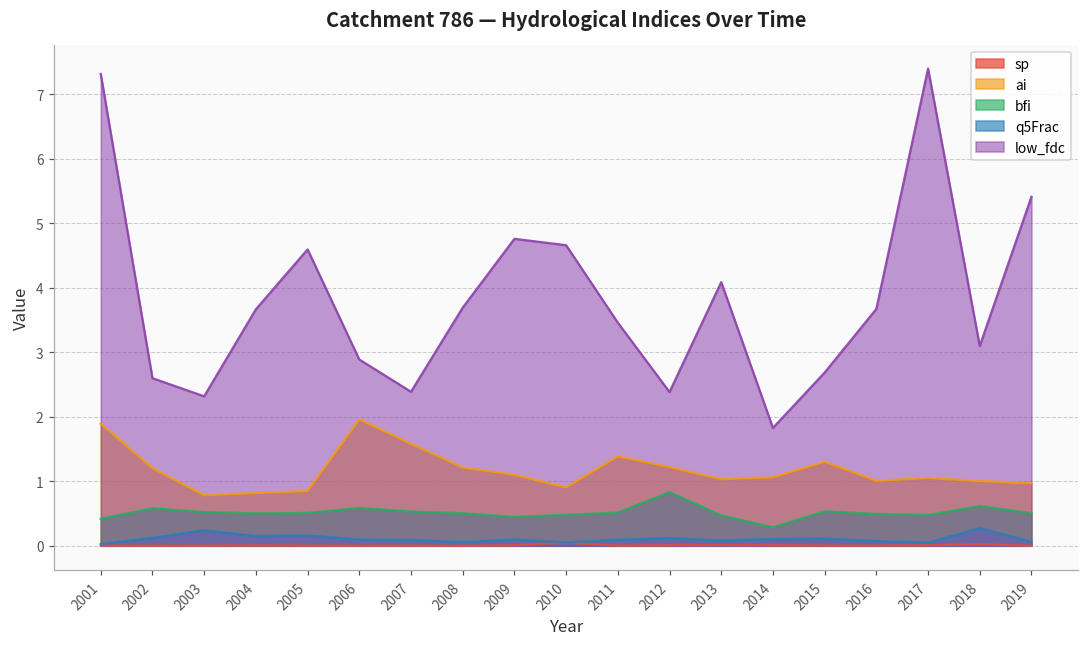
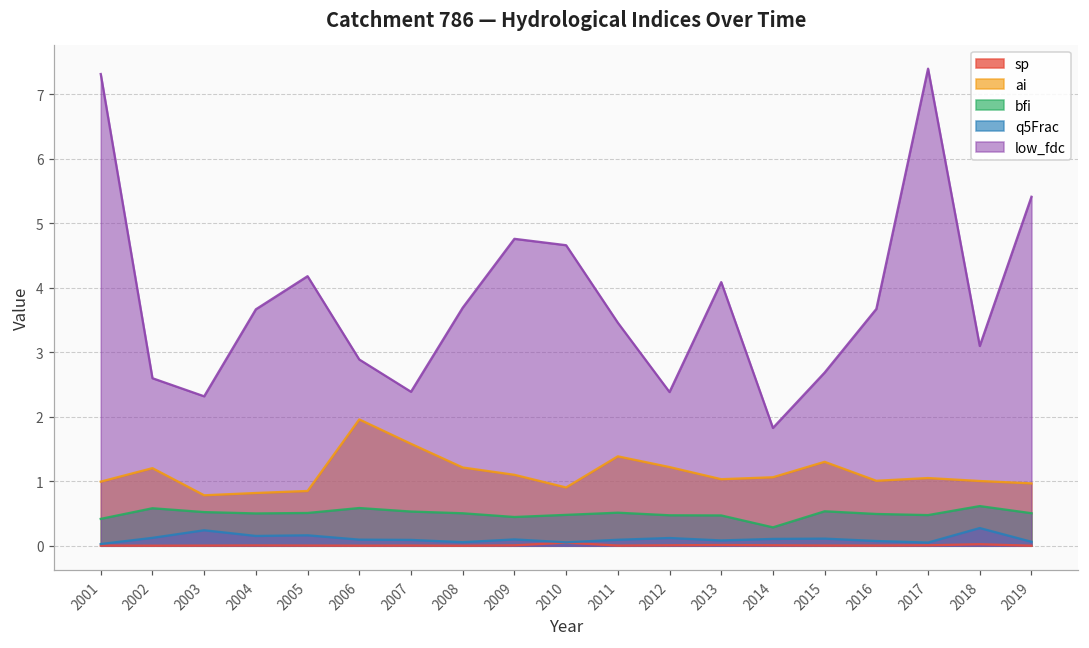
ai, 2001: 1.9 -> 1.0
low_fdc, 2005: 4.6 -> 4.2
bfi, 2012: 0.8 -> 0.5
